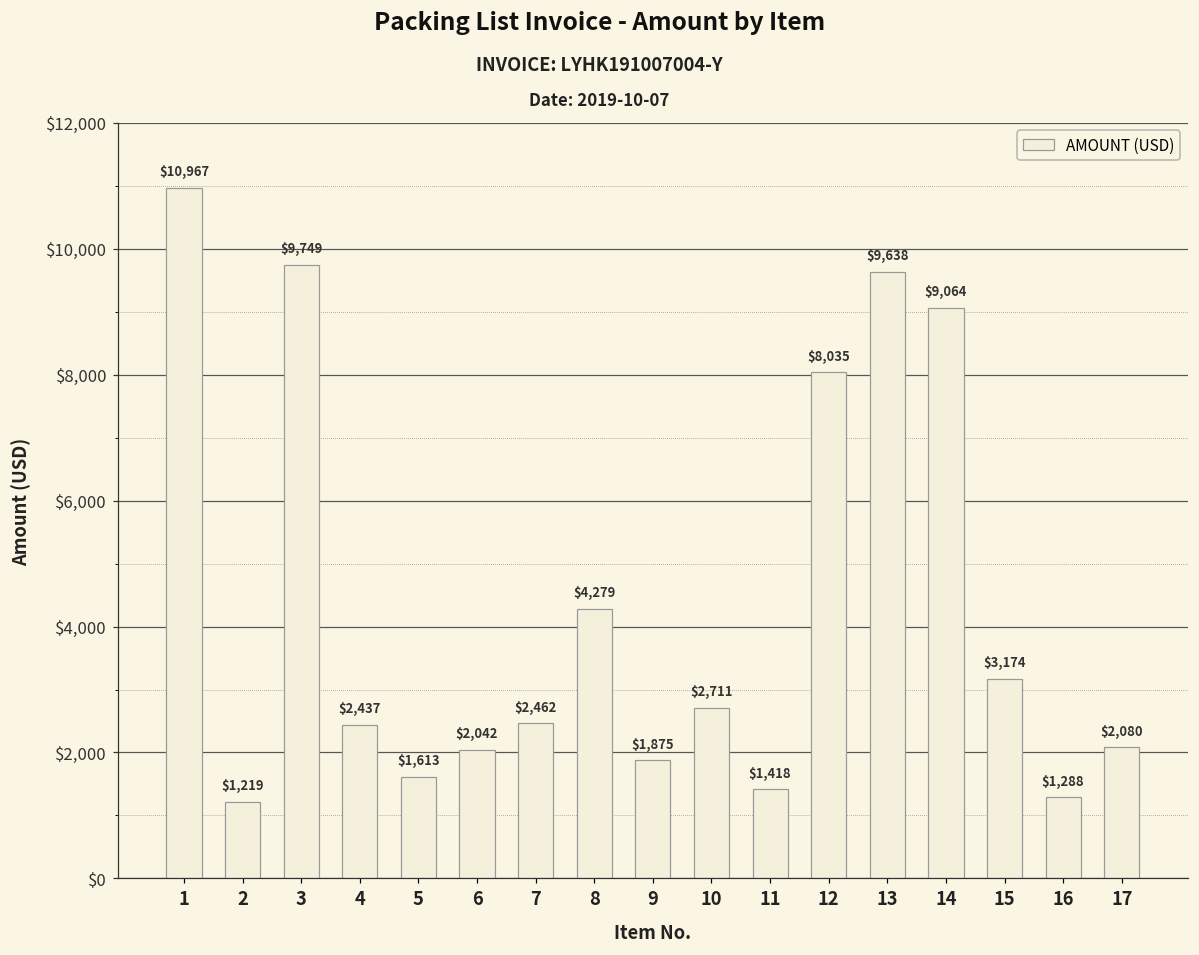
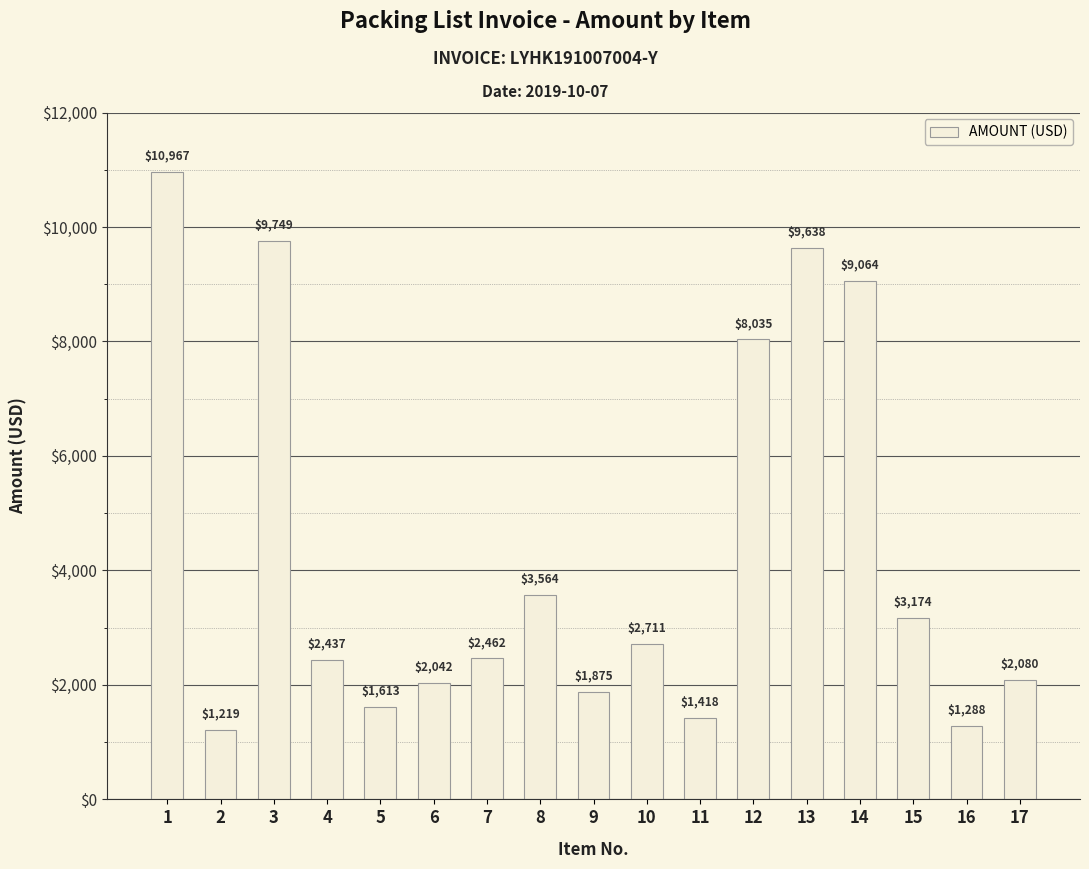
8: $4,279 -> $3,564
